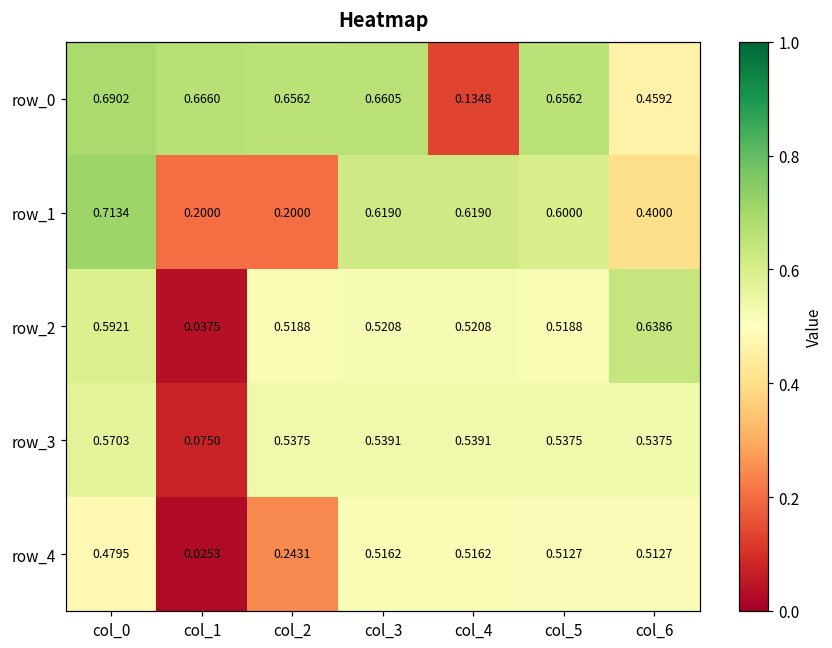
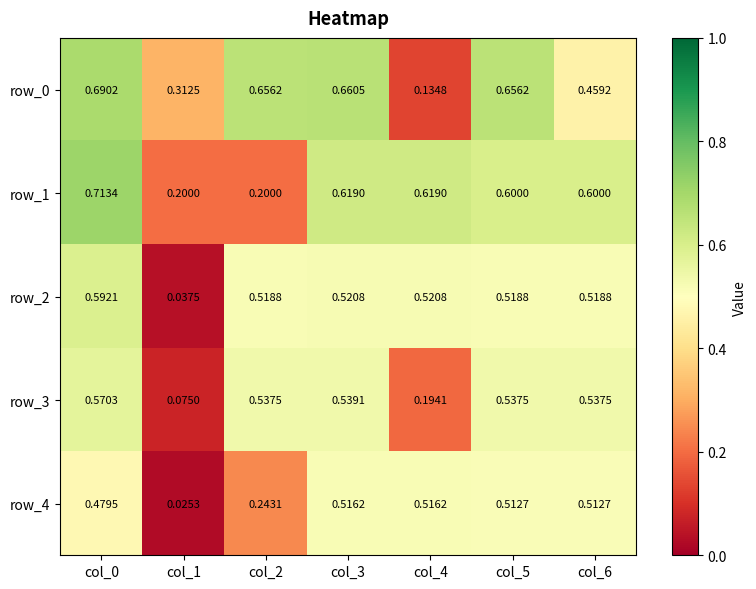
row_0, col_1: 0.6660 -> 0.3125
row_1, col_6: 0.4000 -> 0.6000
row_2, col_6: 0.6386 -> 0.5188
row_3, col_4: 0.5391 -> 0.1941
